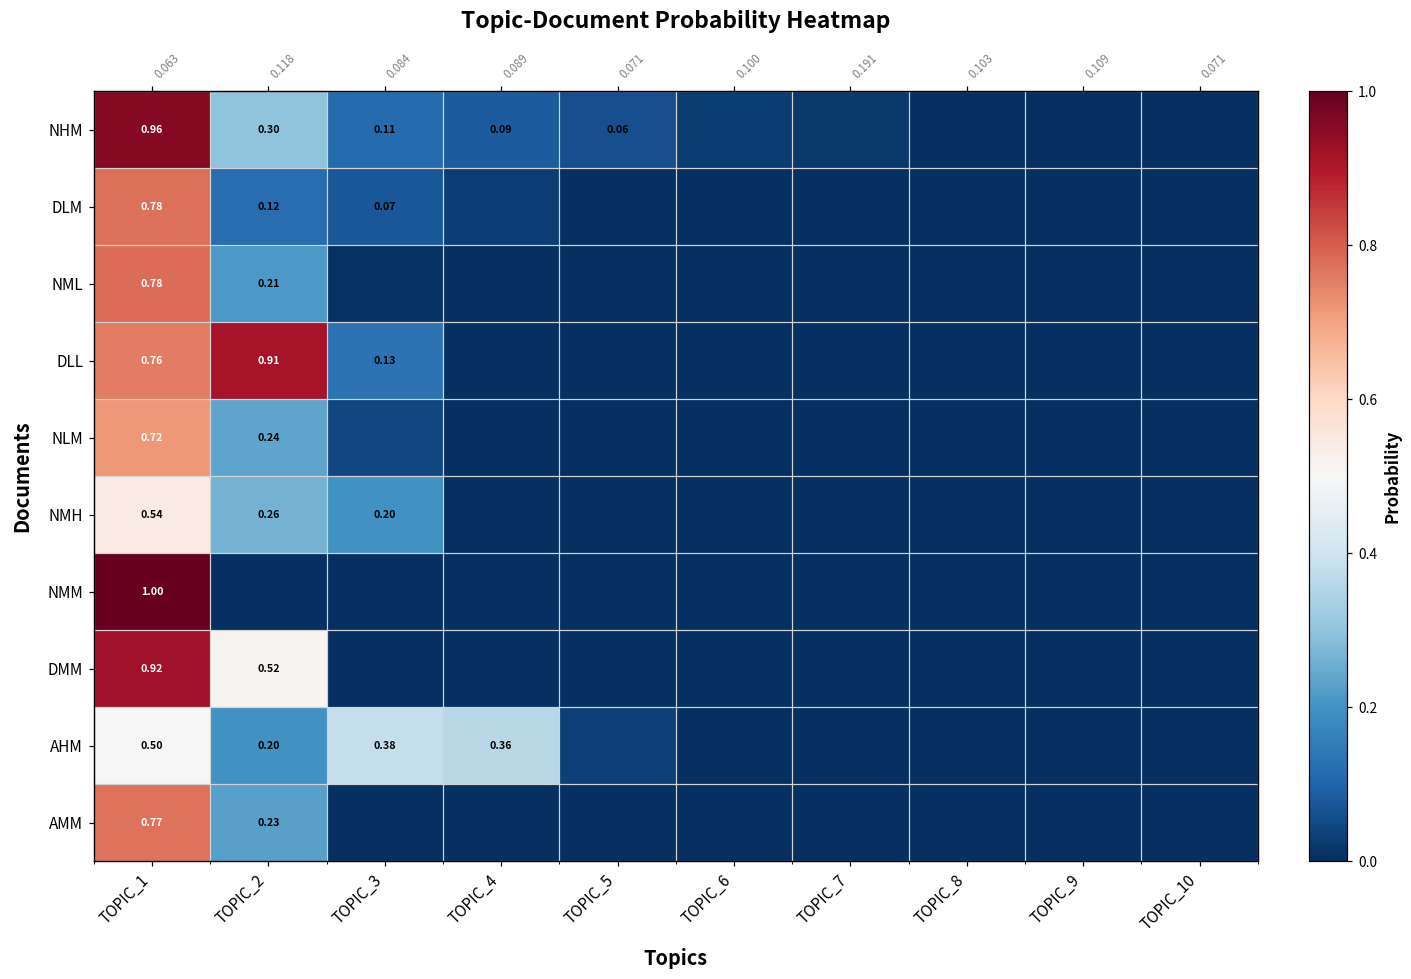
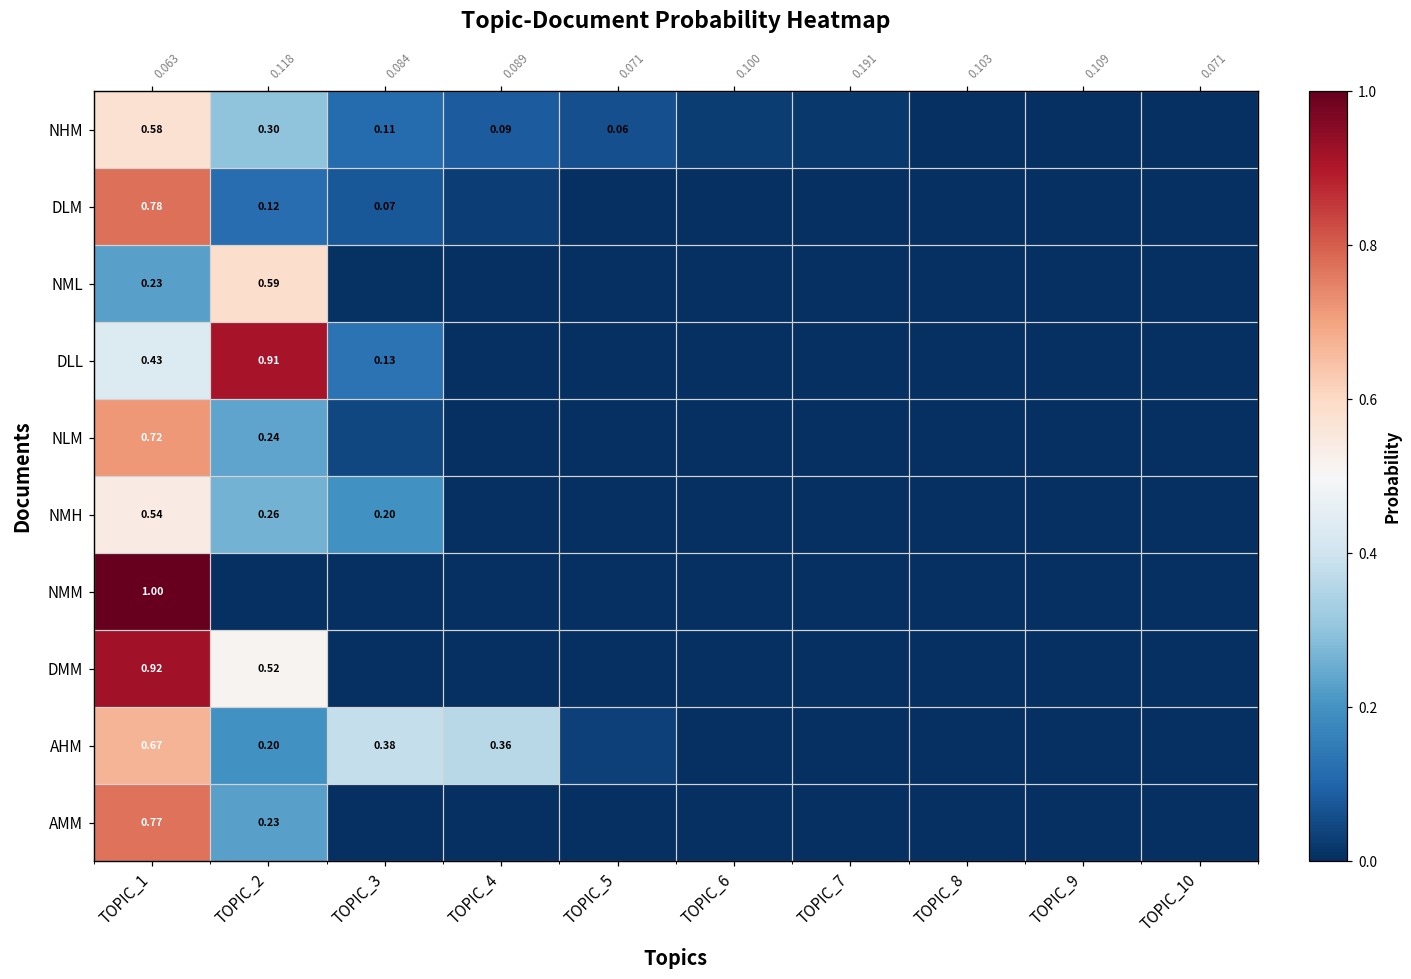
NHM, TOPIC_1: 0.96 -> 0.58
NML, TOPIC_1: 0.78 -> 0.23
NML, TOPIC_2: 0.21 -> 0.59
DLL, TOPIC_1: 0.76 -> 0.43
AHM, TOPIC_1: 0.50 -> 0.67
